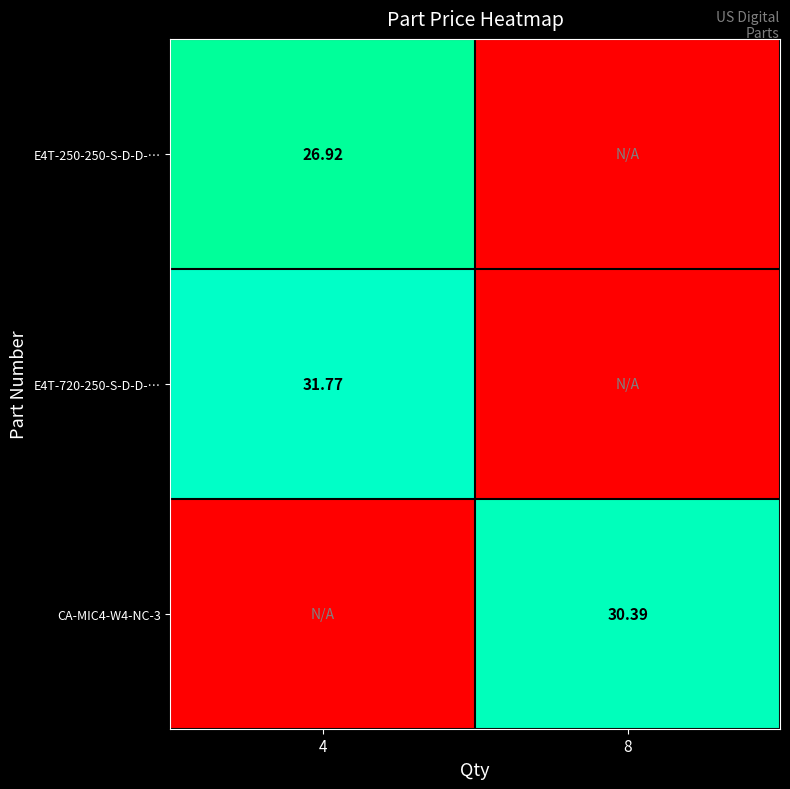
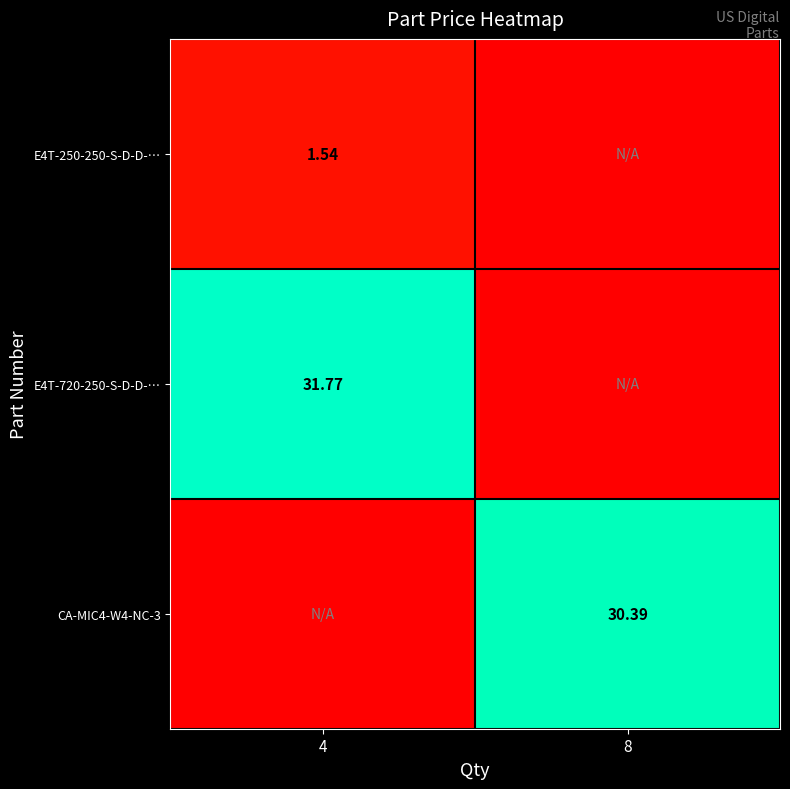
E4T-250-250-S-D-D-…, 4: 26.92 -> 1.54
